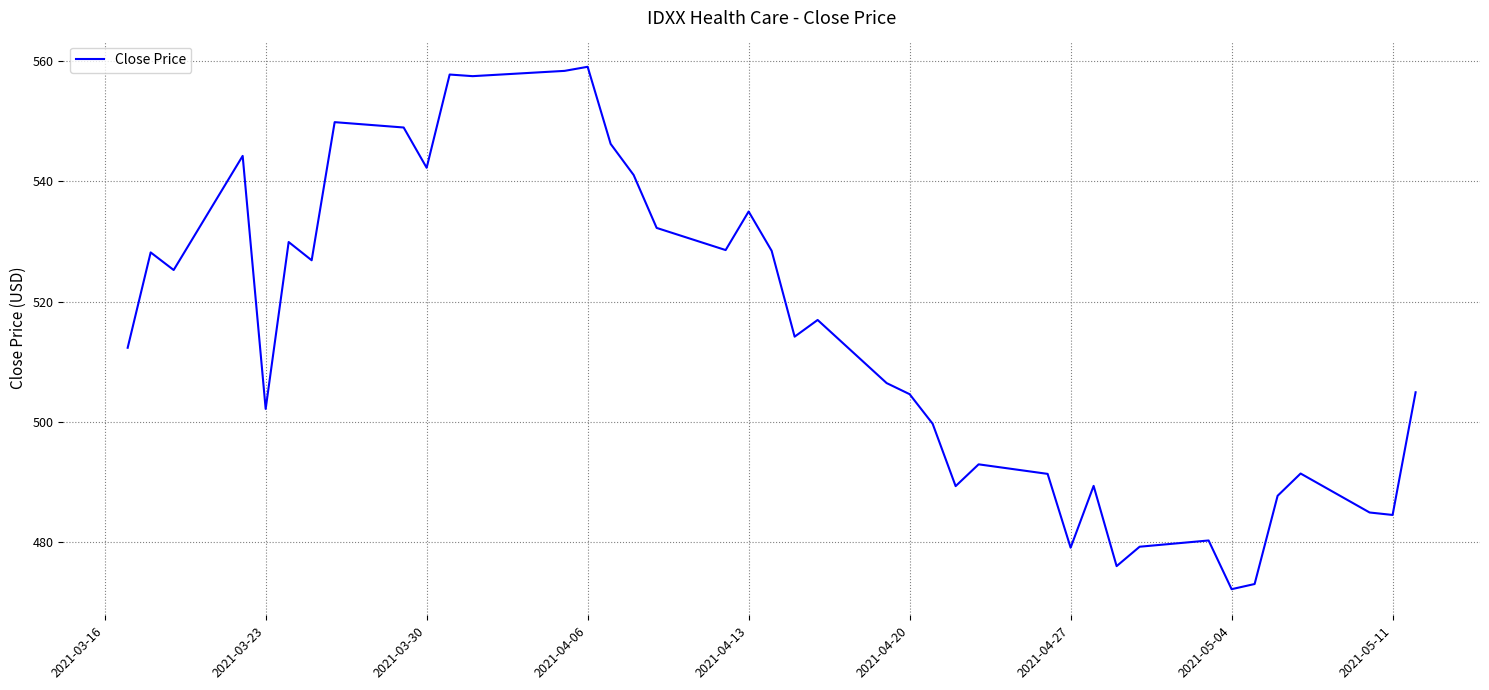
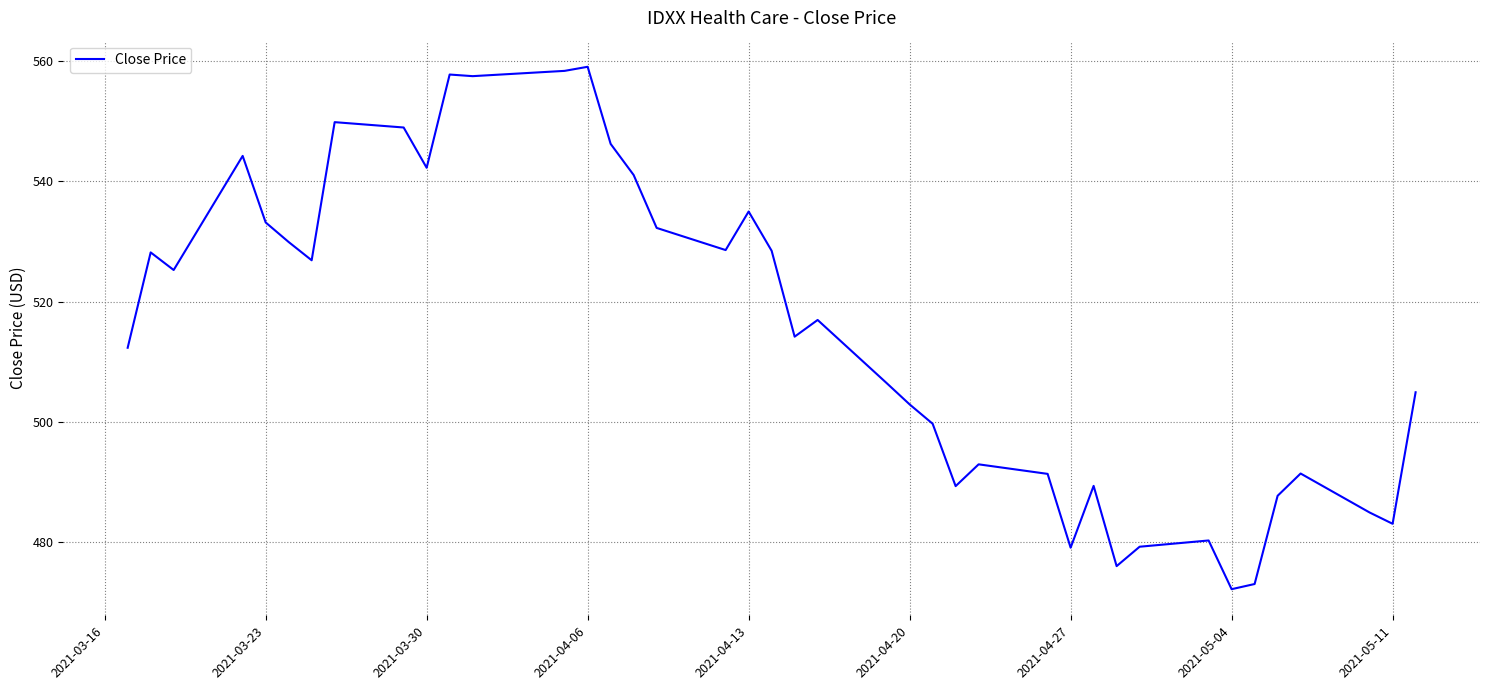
2021-03-23: 502 -> 533
2021-04-20: 505 -> 503
2021-05-11: 484 -> 483
